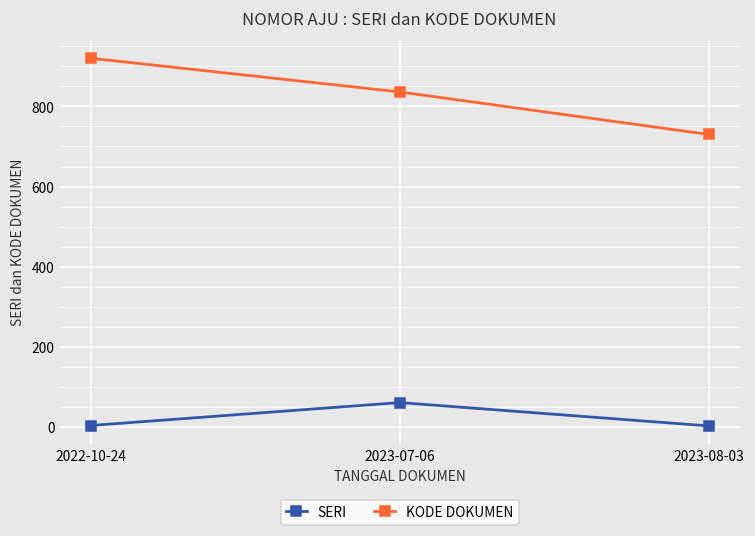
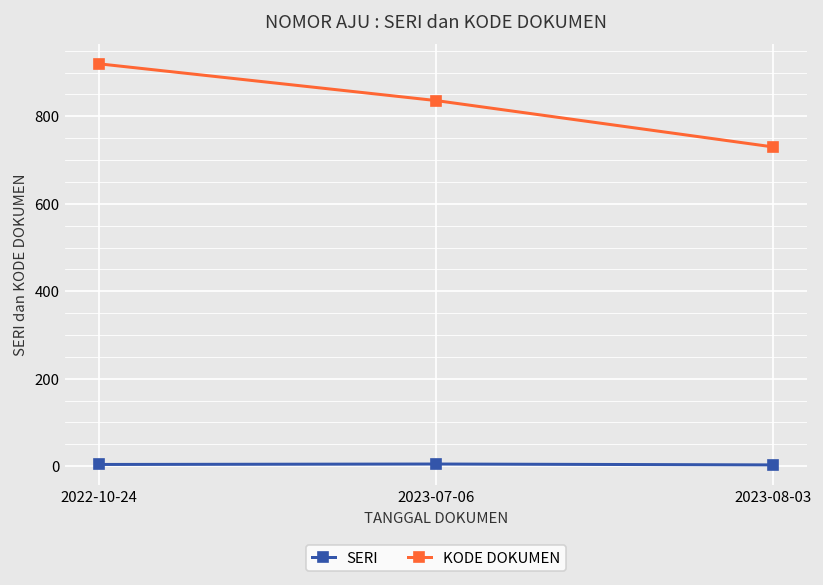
SERI, 2023-07-06: 60 -> 10
